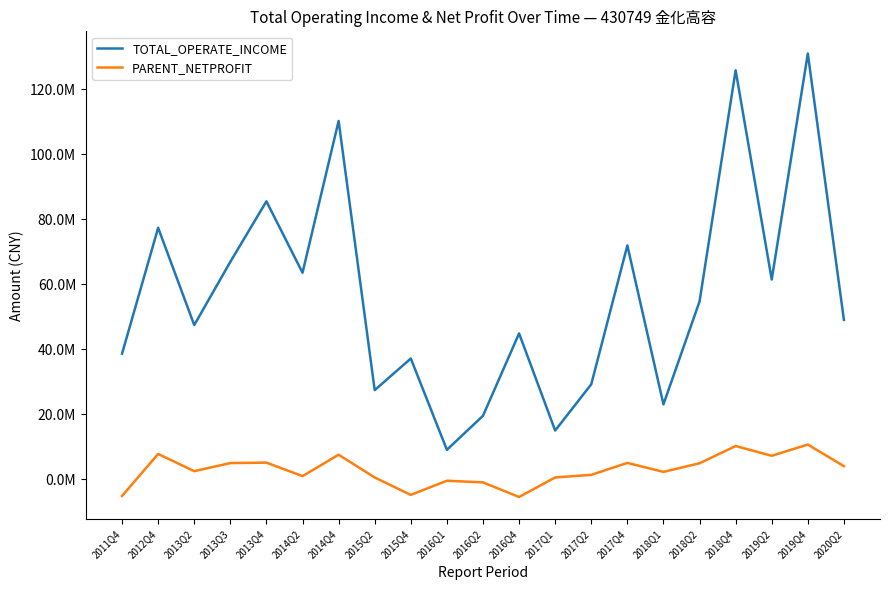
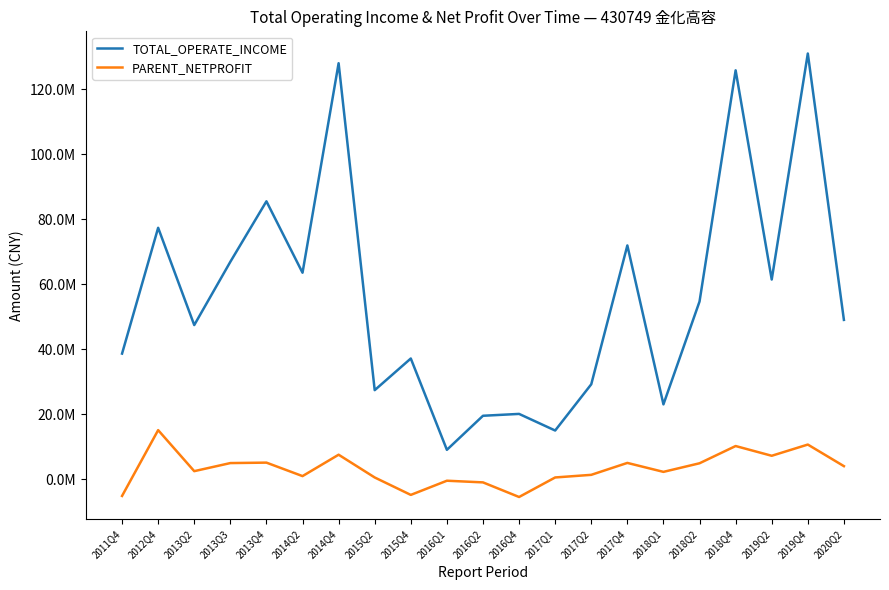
PARENT_NETPROFIT, 2012Q4: 8000000 -> 15000000
TOTAL_OPERATE_INCOME, 2014Q4: 110000000 -> 128000000
TOTAL_OPERATE_INCOME, 2016Q4: 45000000 -> 20000000
